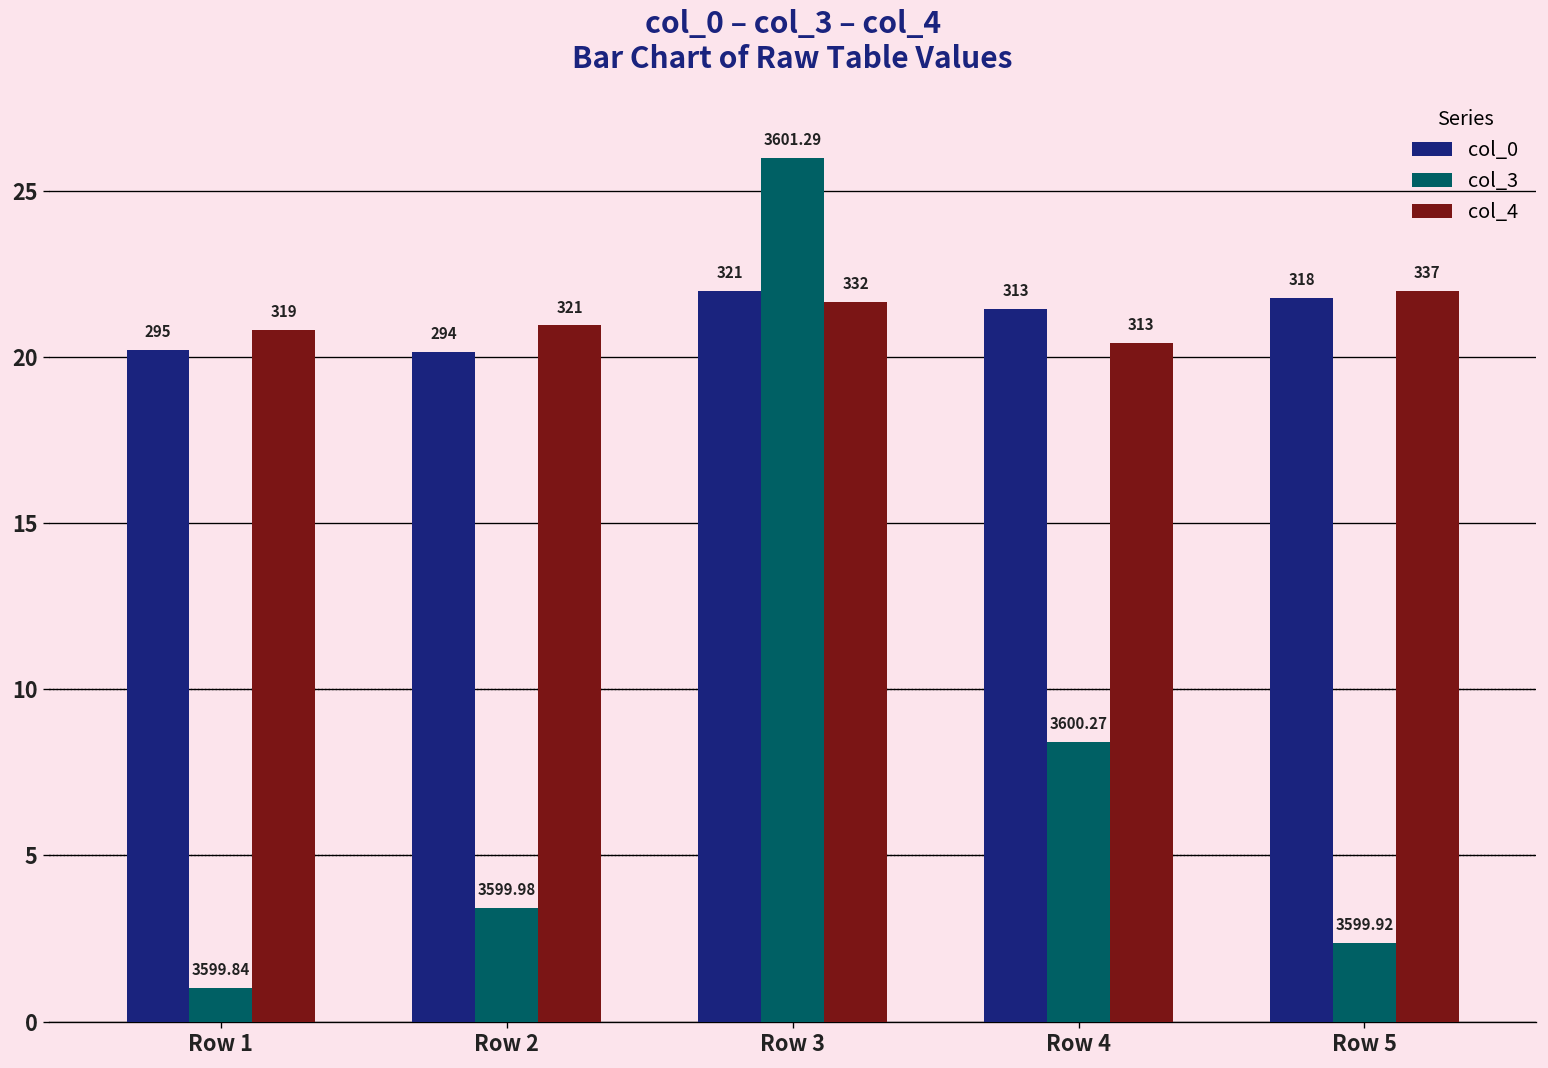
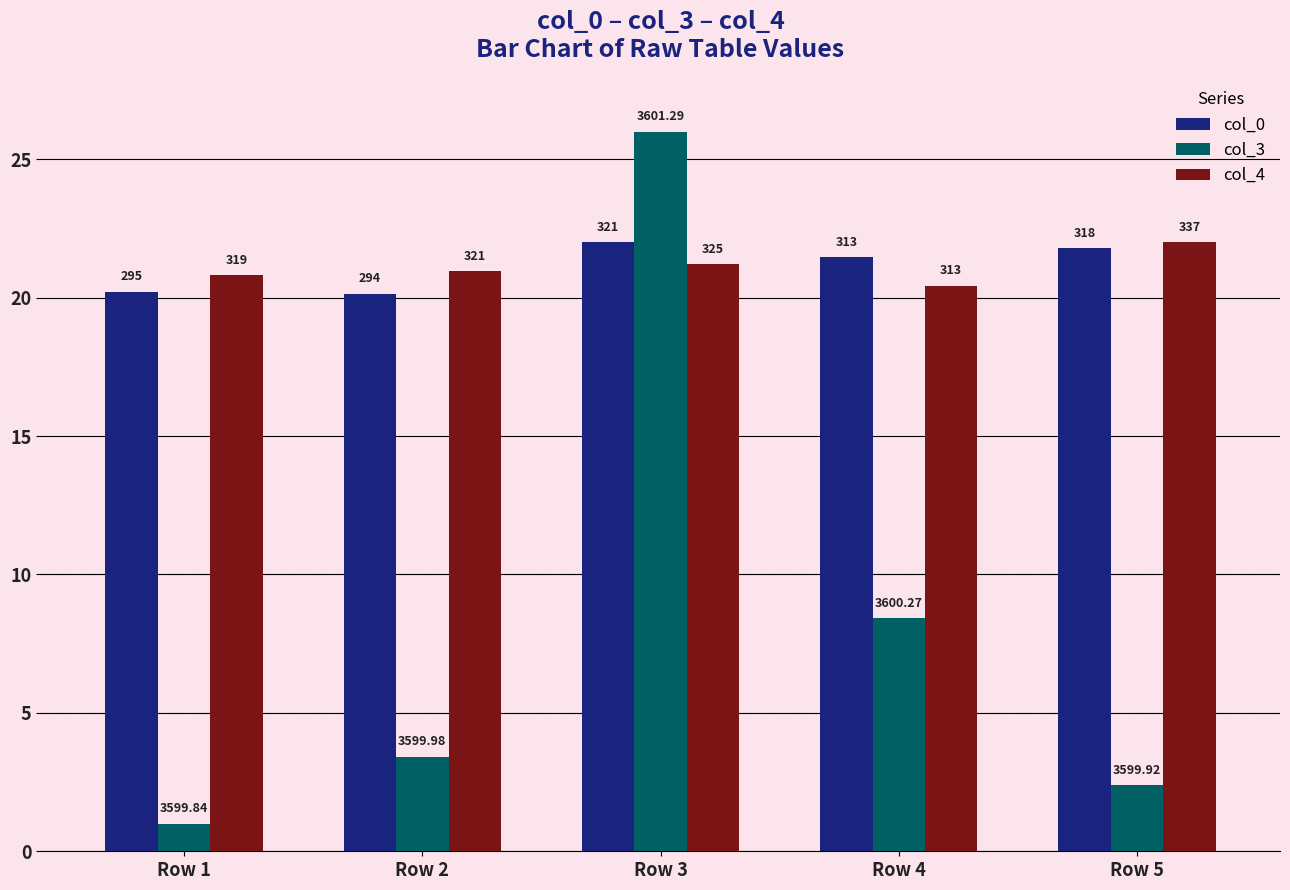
col_4, Row 3: 332 -> 325
